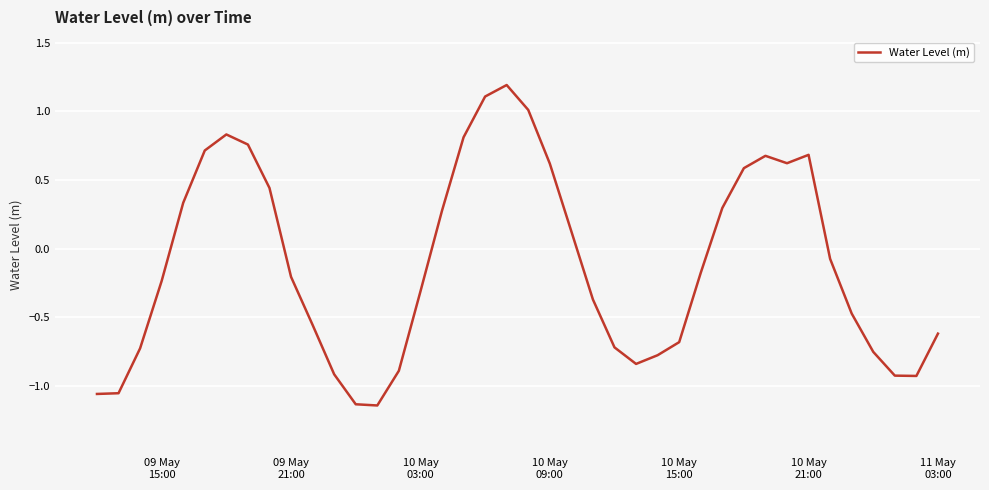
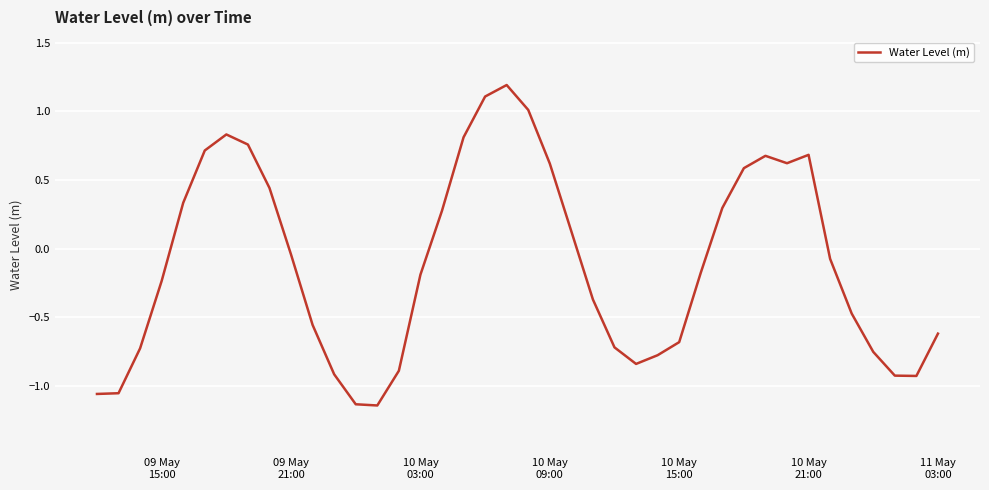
09 May 21:00: -0.21 -> -0.04
10 May 03:00: -0.31 -> -0.19
